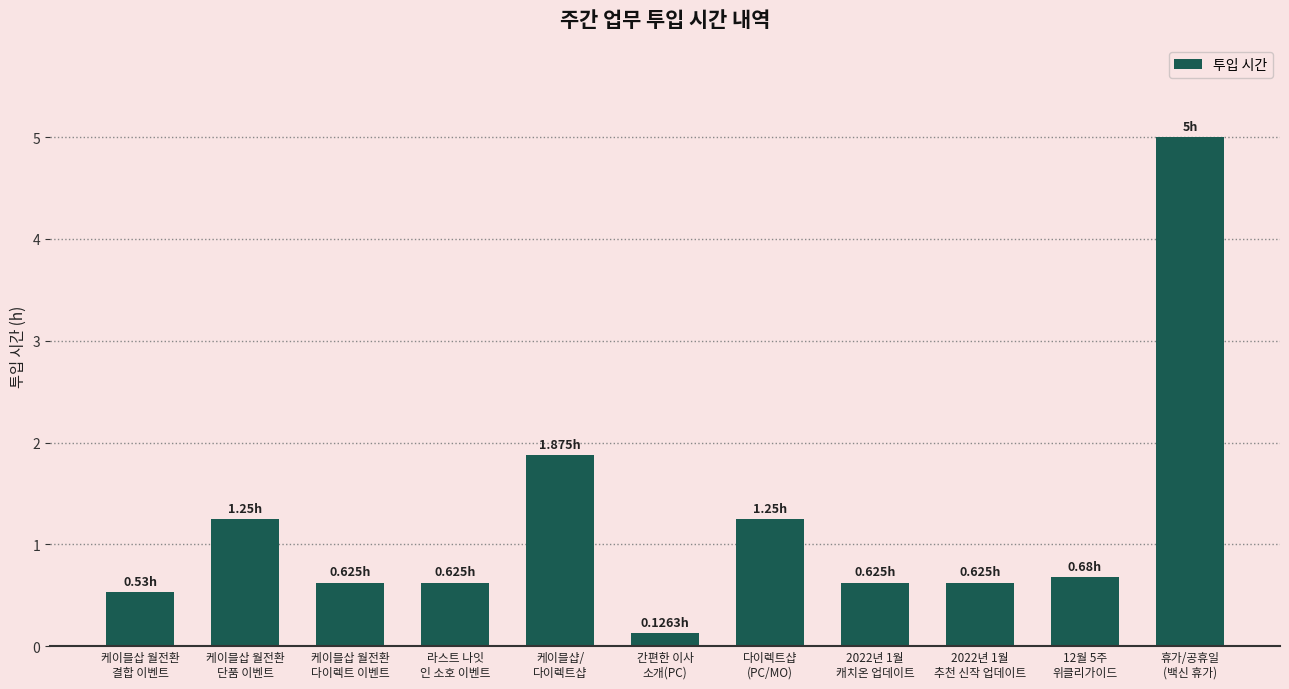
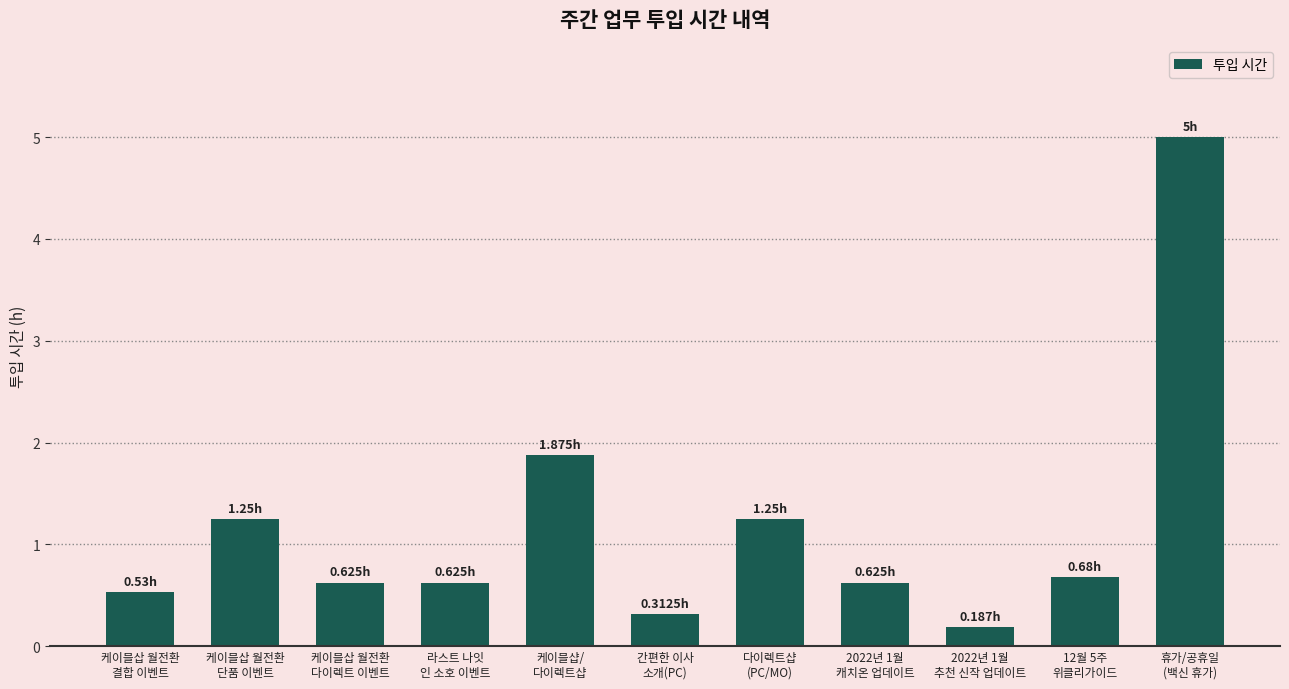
간편한 이사 소개(PC): 0.1263h -> 0.3125h
2022년 1월 추천 신작 업데이트: 0.625h -> 0.187h
